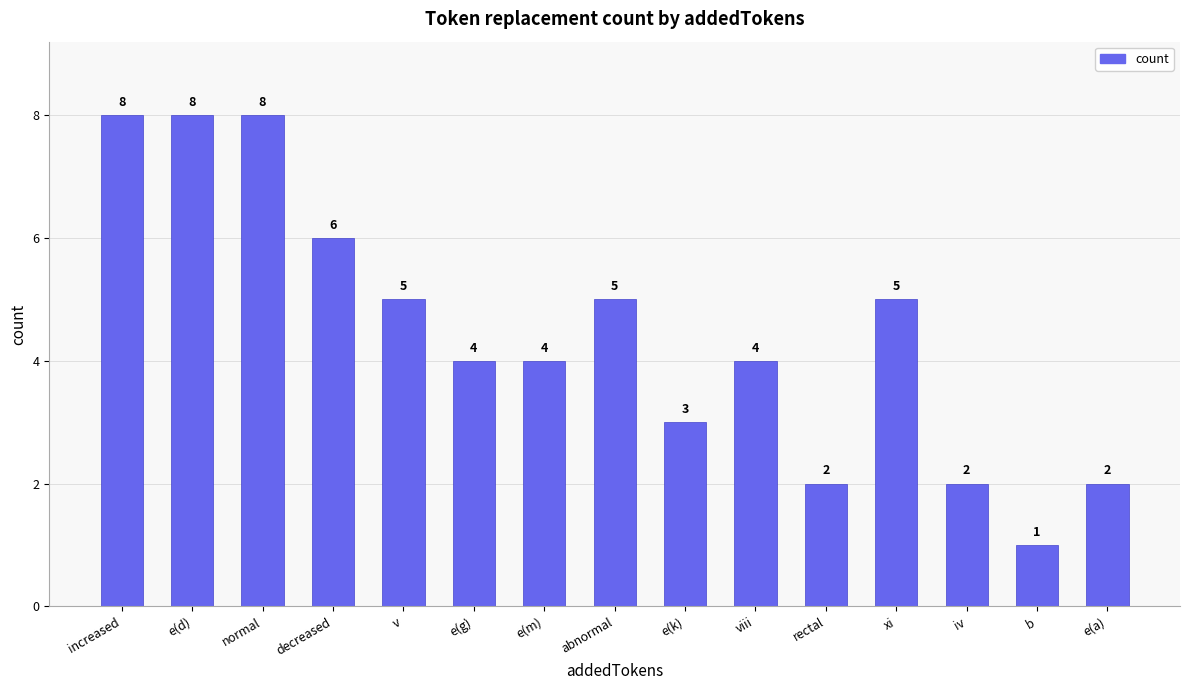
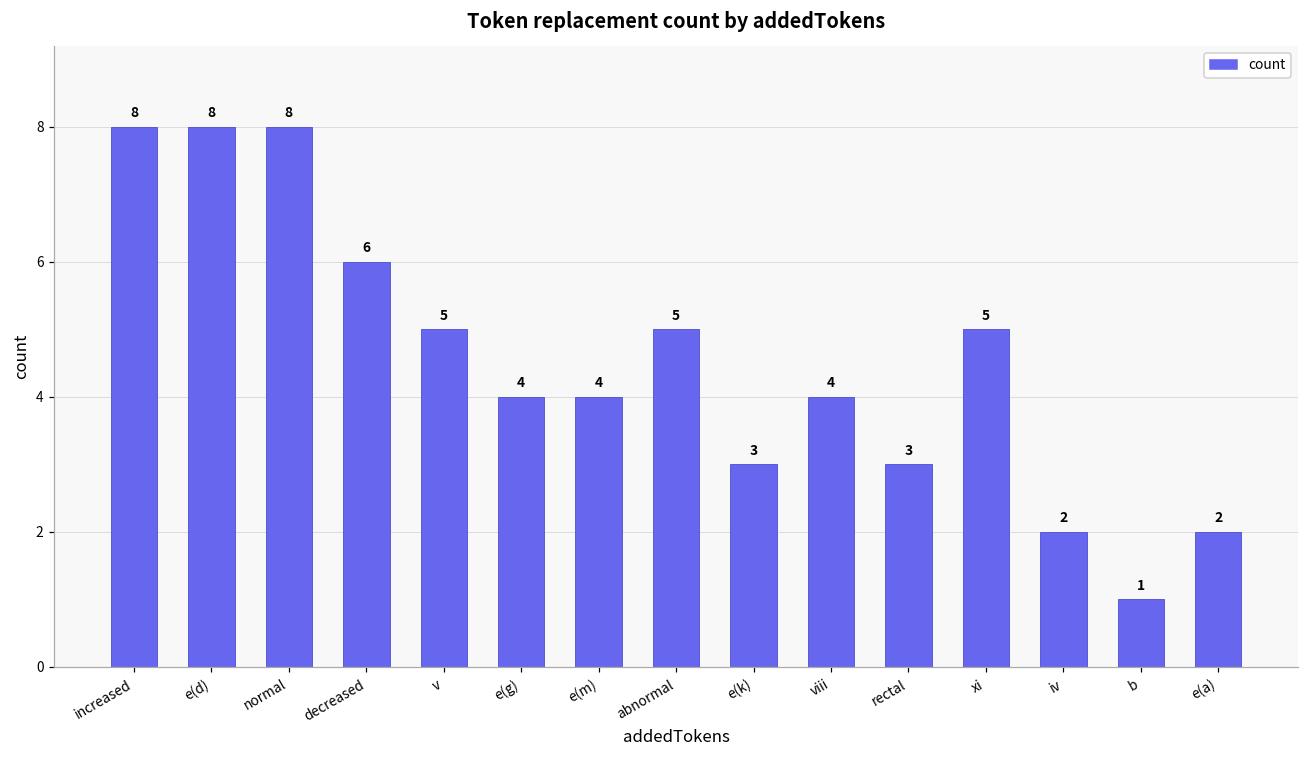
rectal: 2 -> 3
